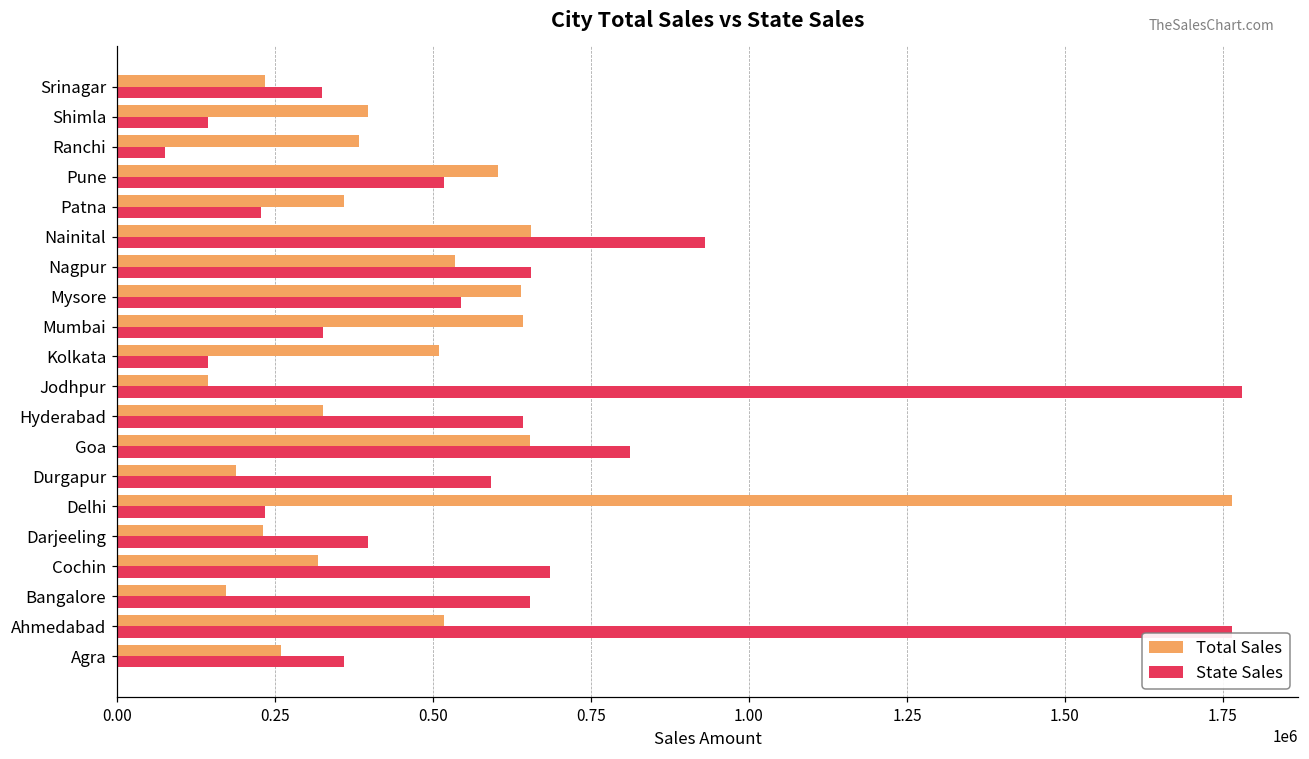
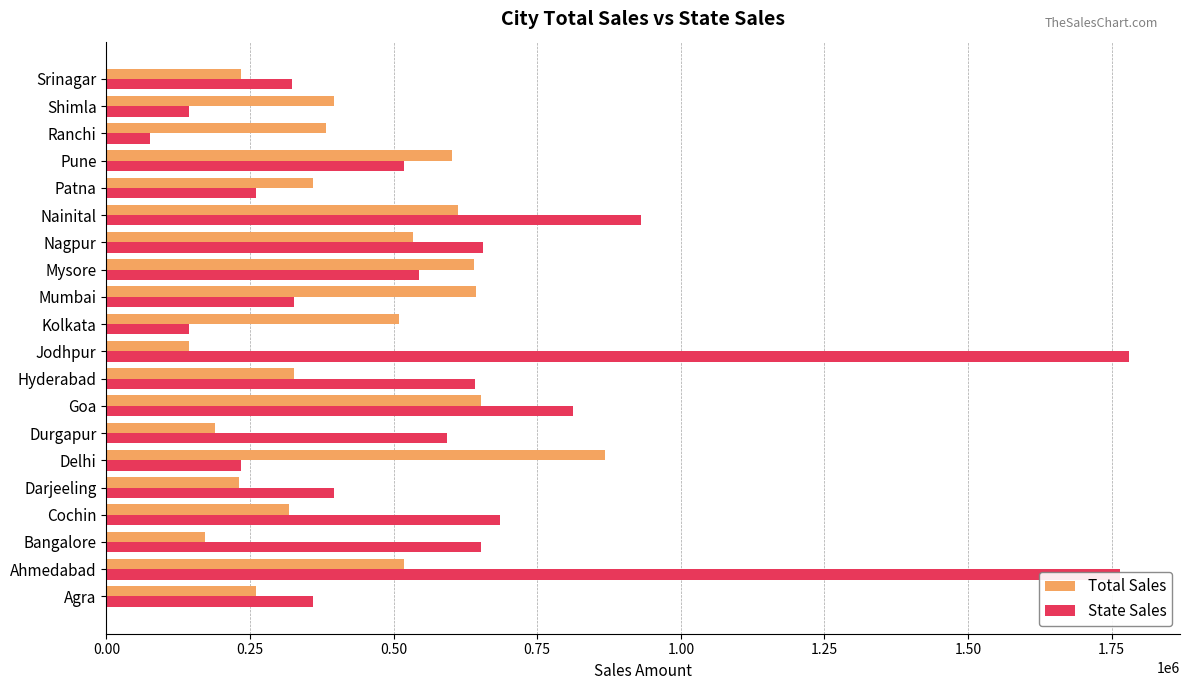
State Sales, Patna: 230000 -> 260000
Total Sales, Nainital: 660000 -> 610000
Total Sales, Delhi: 1760000 -> 870000
